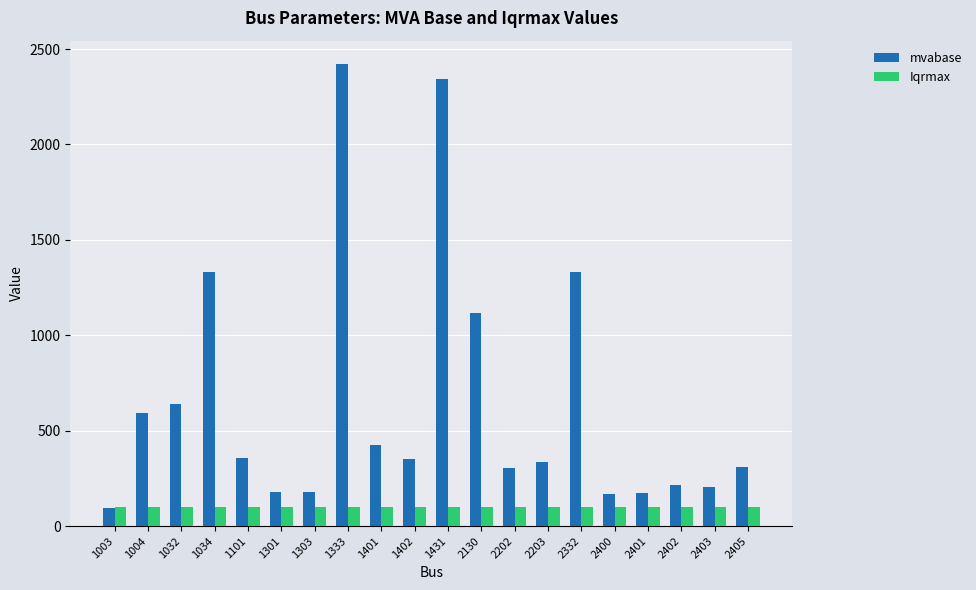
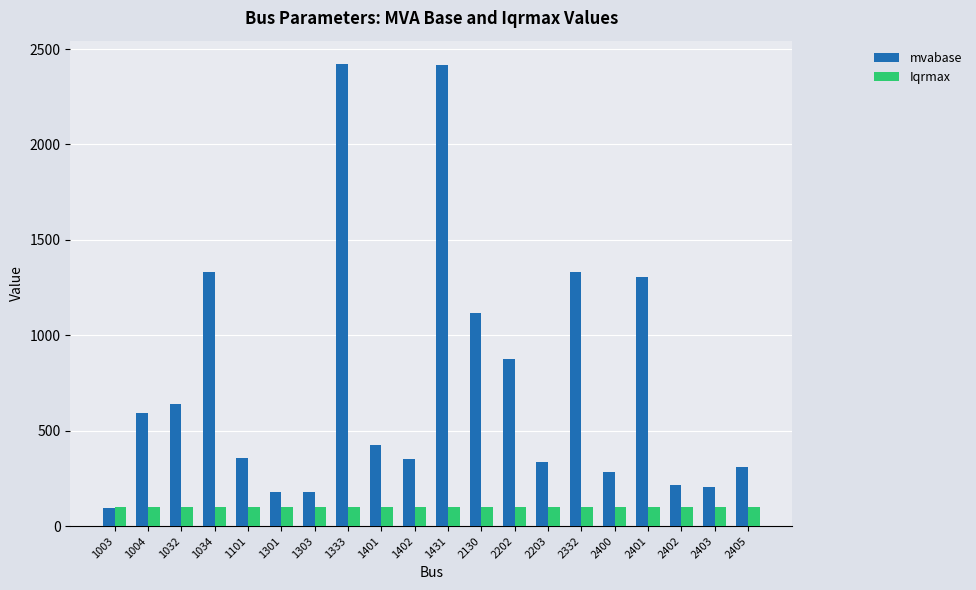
mvabase, 1431: 2350 -> 2420
mvabase, 2202: 310 -> 870
mvabase, 2400: 170 -> 280
mvabase, 2401: 170 -> 1310
